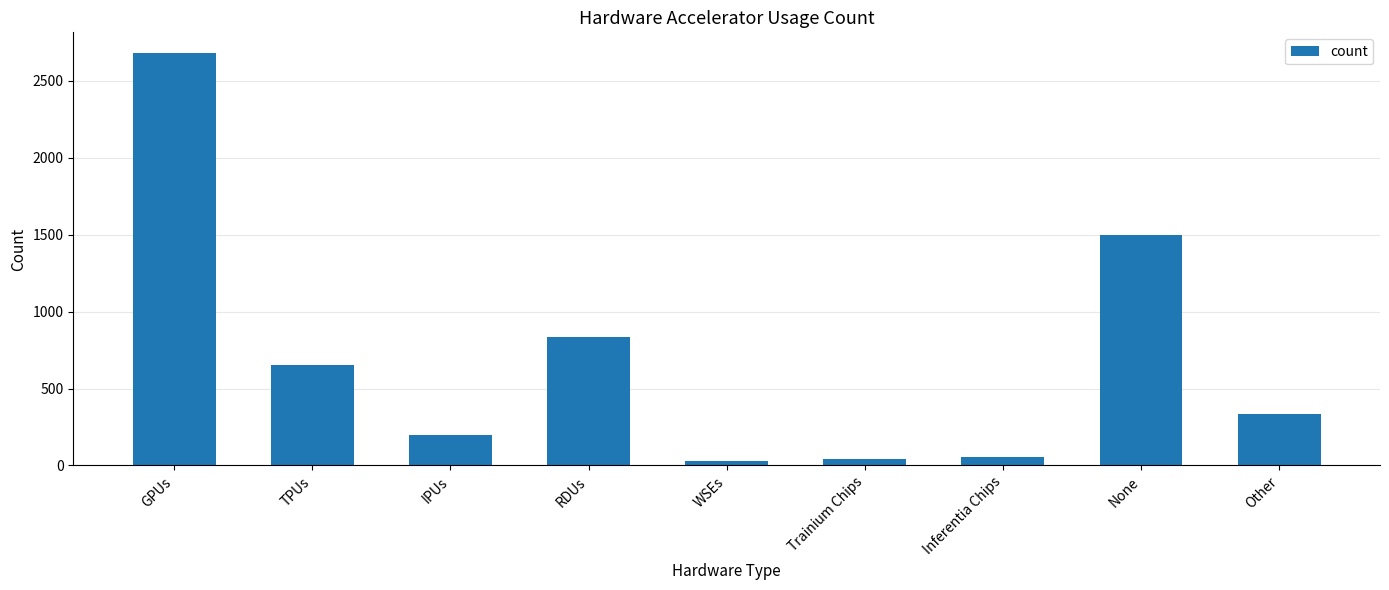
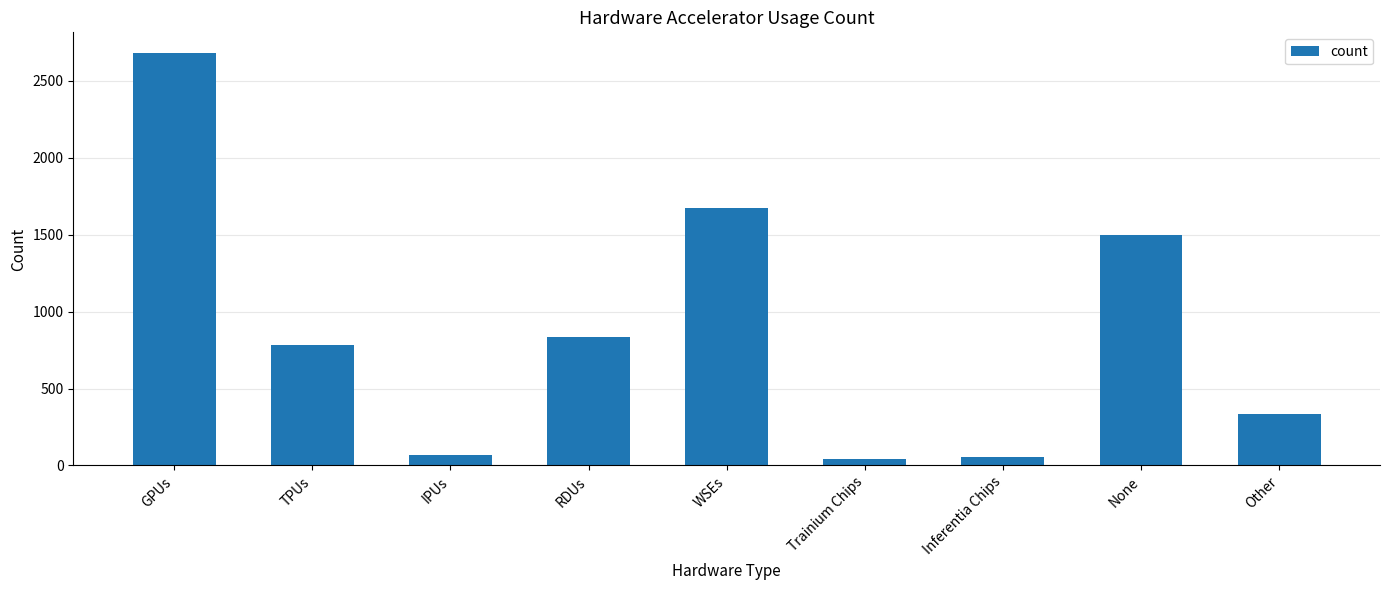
TPUs: 650 -> 780
IPUs: 200 -> 70
WSEs: 30 -> 1670
